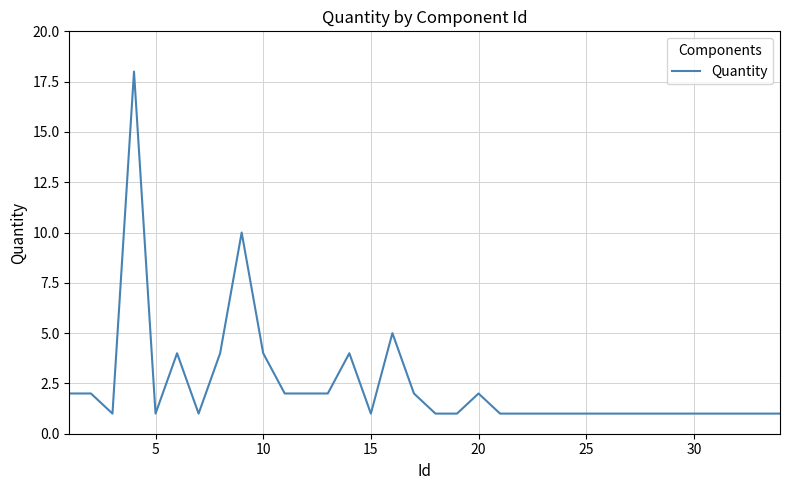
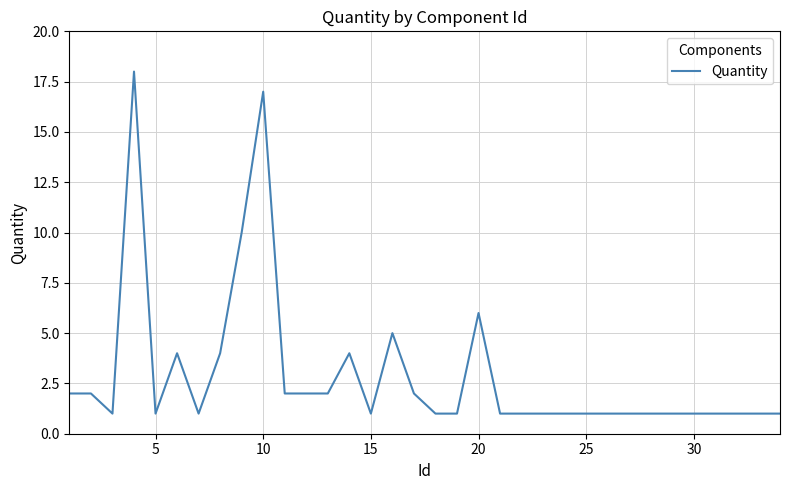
10: 4 -> 17
20: 2 -> 6
